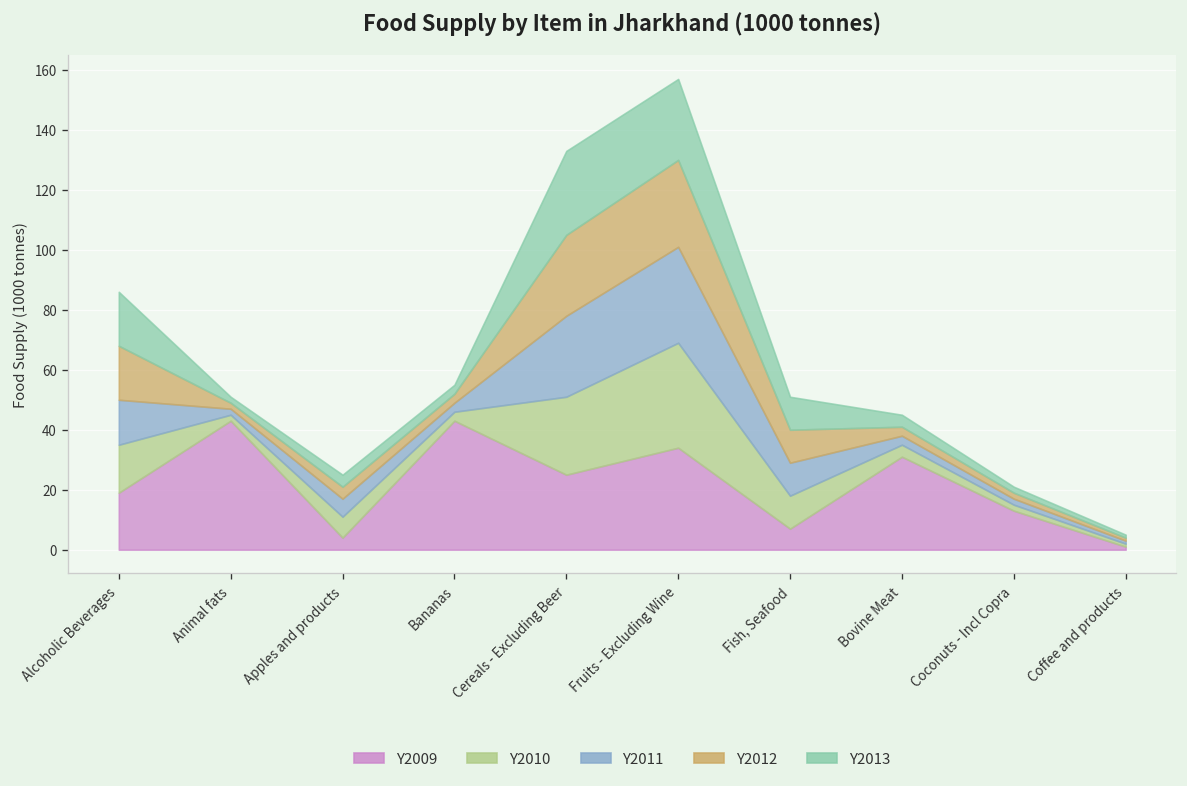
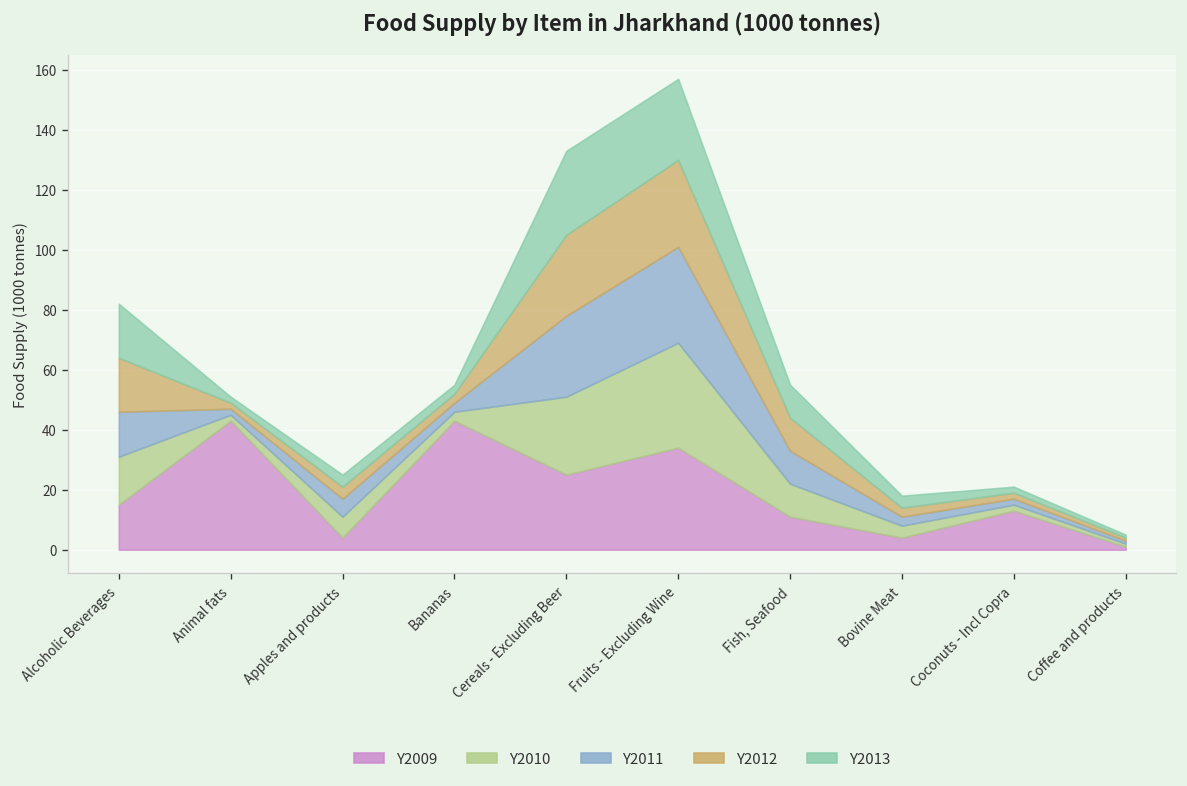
Y2009, Alcoholic Beverages: 19 -> 15
Y2009, Fish, Seafood: 7 -> 11
Y2009, Bovine Meat: 31 -> 4
